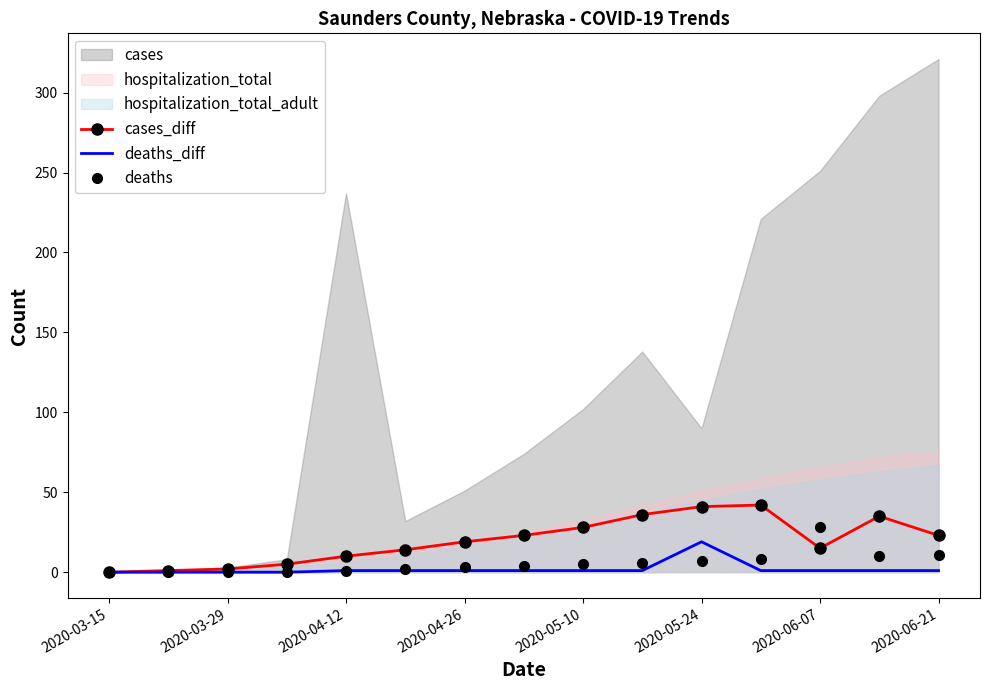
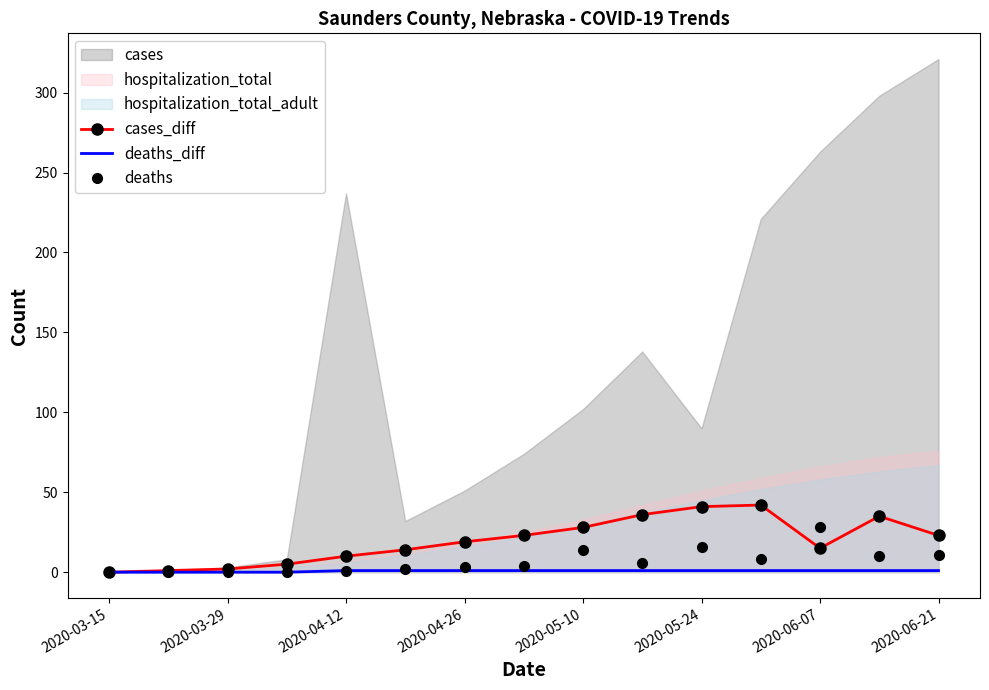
deaths, 2020-05-10: 5 -> 14
deaths_diff, 2020-05-24: 19 -> 1
deaths, 2020-05-24: 7 -> 16
cases, 2020-06-07: 251 -> 263
